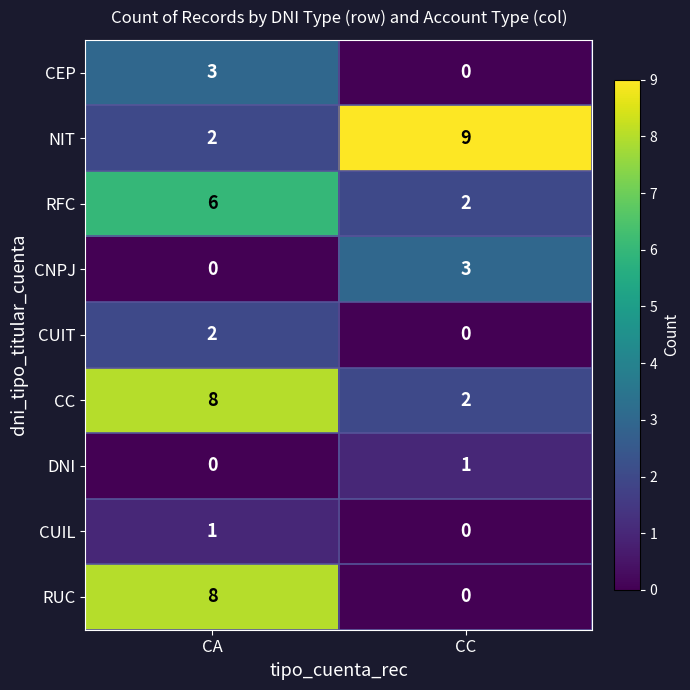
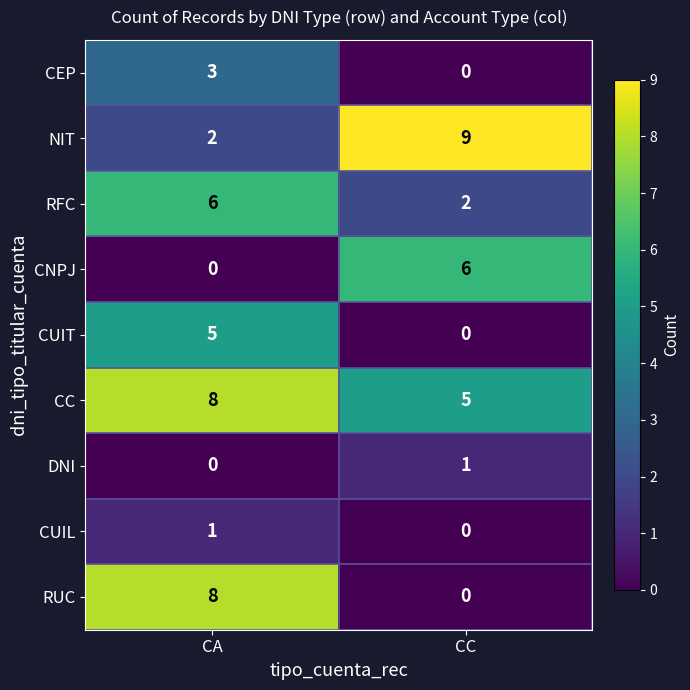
CNPJ, CC: 3 -> 6
CUIT, CA: 2 -> 5
CC, CC: 2 -> 5
